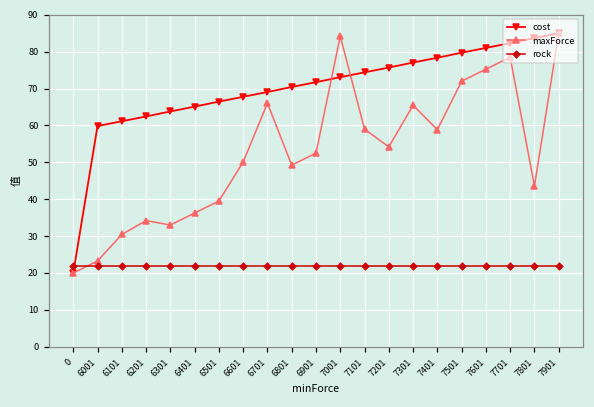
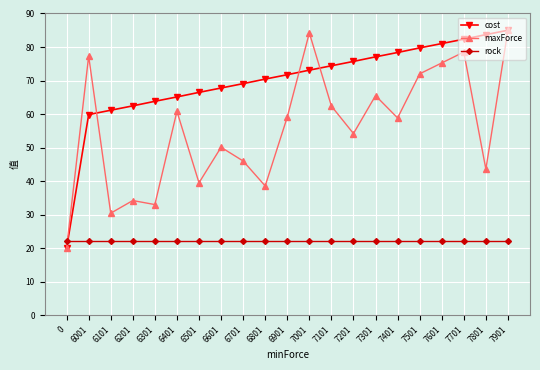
maxForce, 6001: 23 -> 77
maxForce, 6401: 36 -> 61
maxForce, 6701: 66 -> 46
maxForce, 6801: 49 -> 39
maxForce, 6901: 53 -> 59
maxForce, 7101: 59 -> 62
